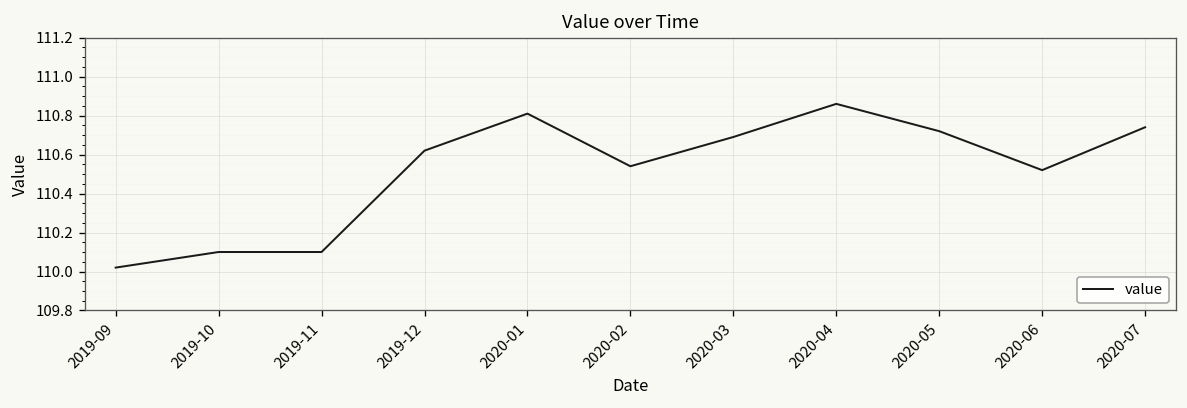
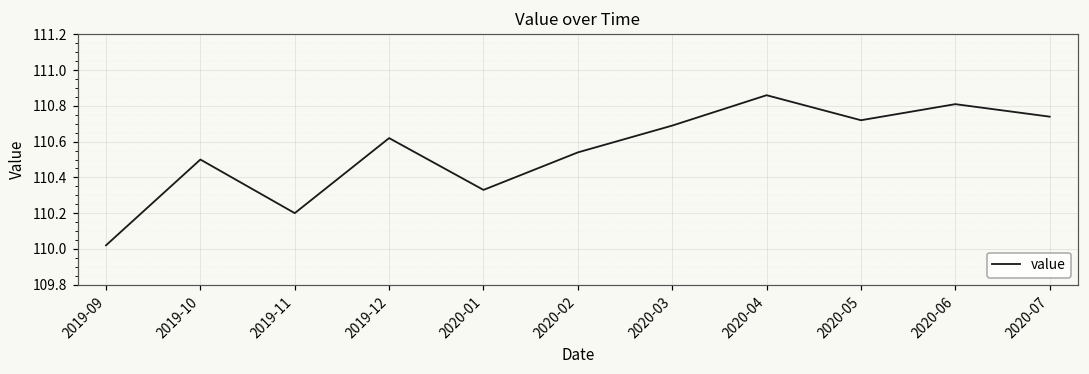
2019-10: 110.1 -> 110.5
2019-11: 110.1 -> 110.2
2020-01: 110.81 -> 110.33
2020-06: 110.52 -> 110.81
